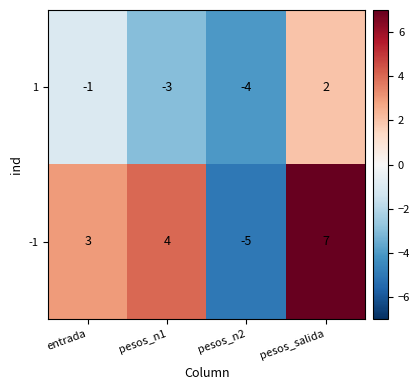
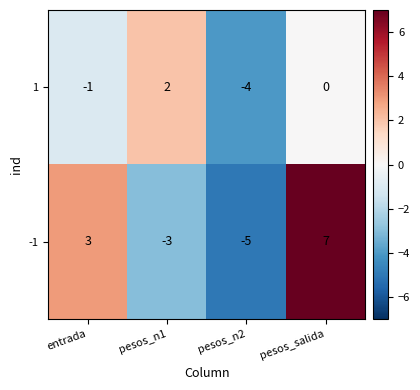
1, pesos_n1: -3 -> 2
1, pesos_salida: 2 -> 0
-1, pesos_n1: 4 -> -3
